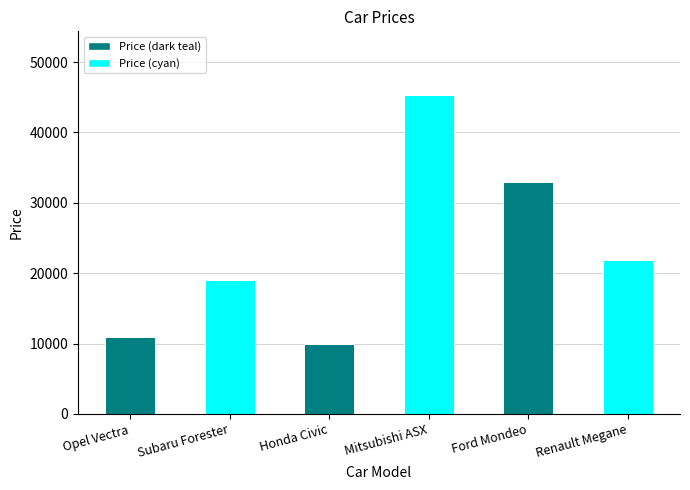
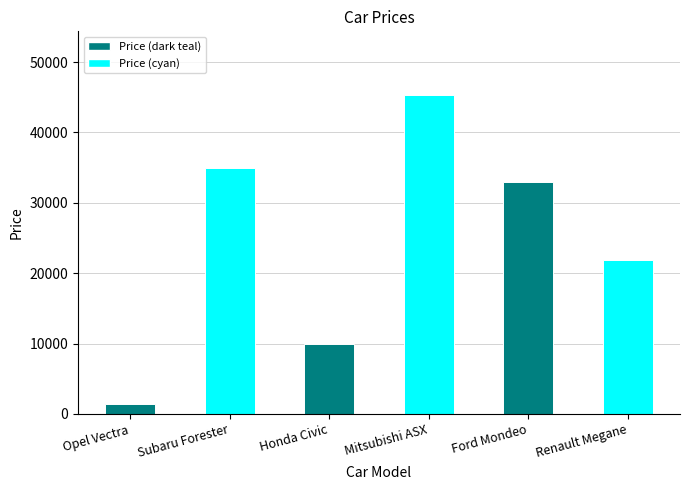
Opel Vectra: 11000 -> 1000
Subaru Forester: 19000 -> 35000
